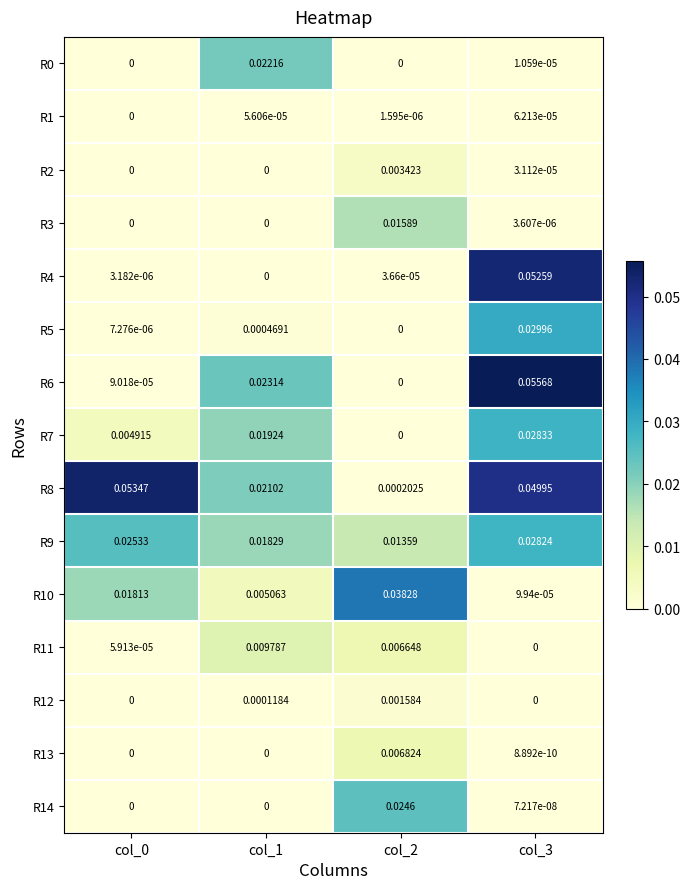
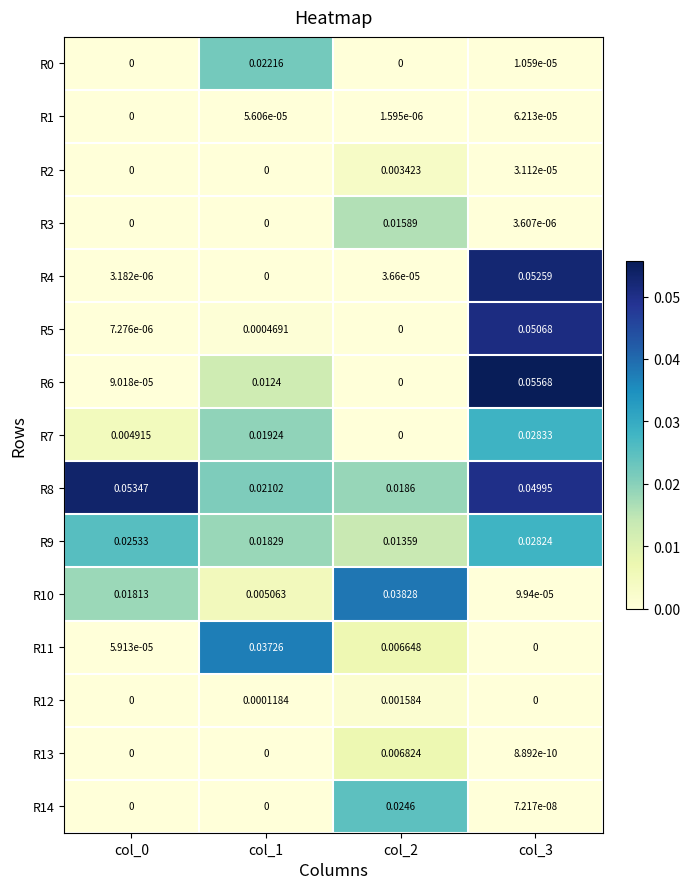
R5, col_3: 0.02996 -> 0.05068
R6, col_1: 0.02314 -> 0.0124
R8, col_2: 0.0002025 -> 0.0186
R11, col_1: 0.009787 -> 0.03726
